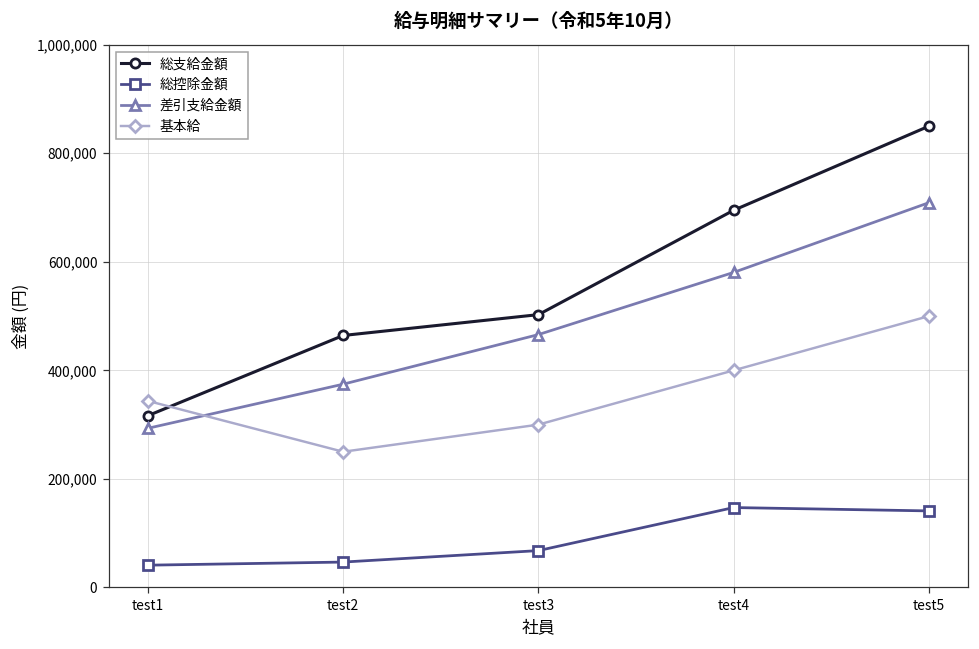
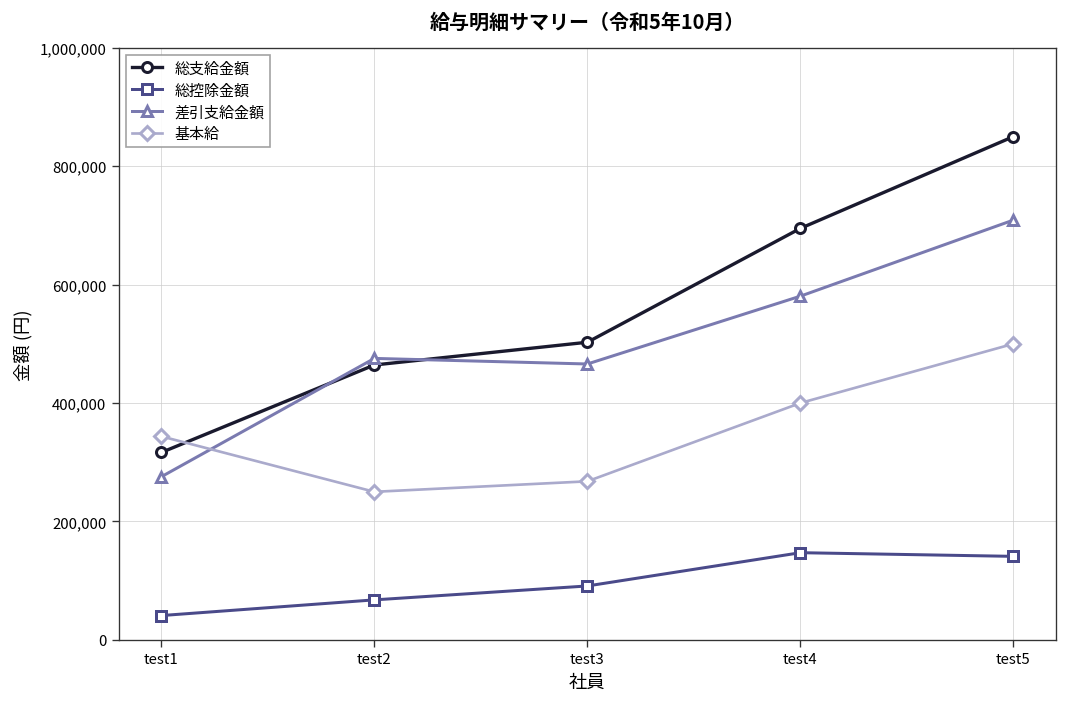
差引支給金額, test1: 290,000 -> 280,000
総控除金額, test2: 50,000 -> 70,000
差引支給金額, test2: 370,000 -> 480,000
総控除金額, test3: 70,000 -> 90,000
基本給, test3: 300,000 -> 270,000
